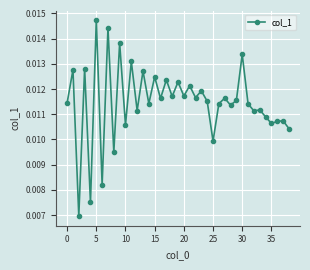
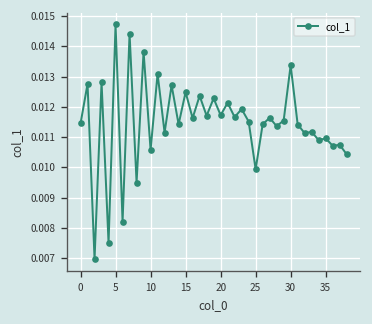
35: 0.0106 -> 0.0110
